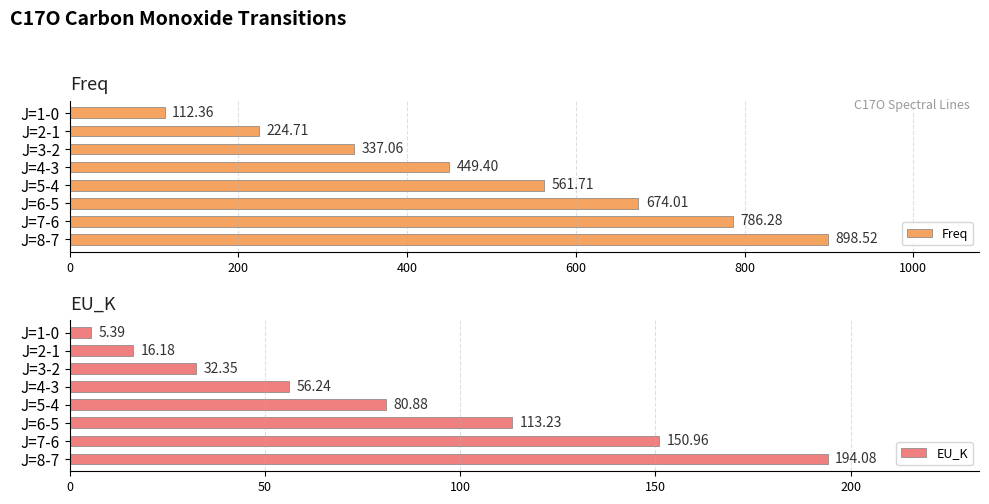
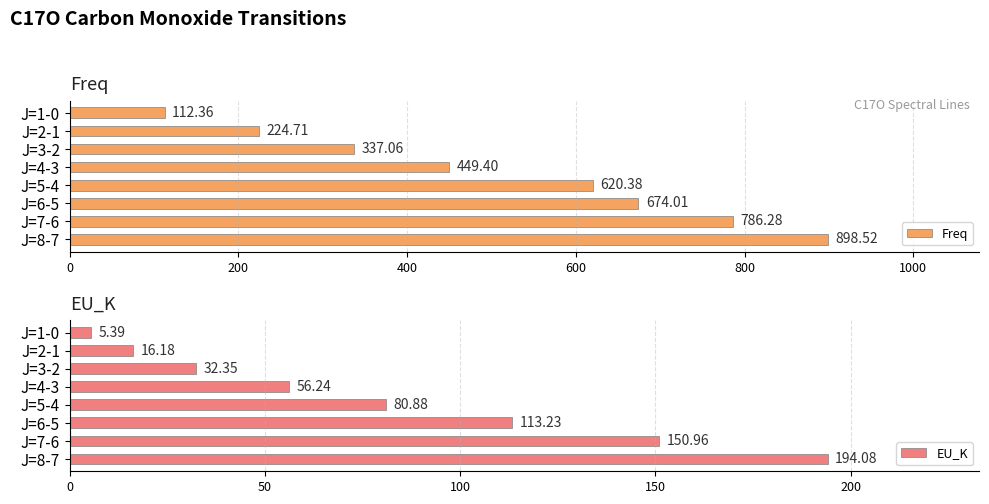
Freq, J=5-4: 561.71 -> 620.38
